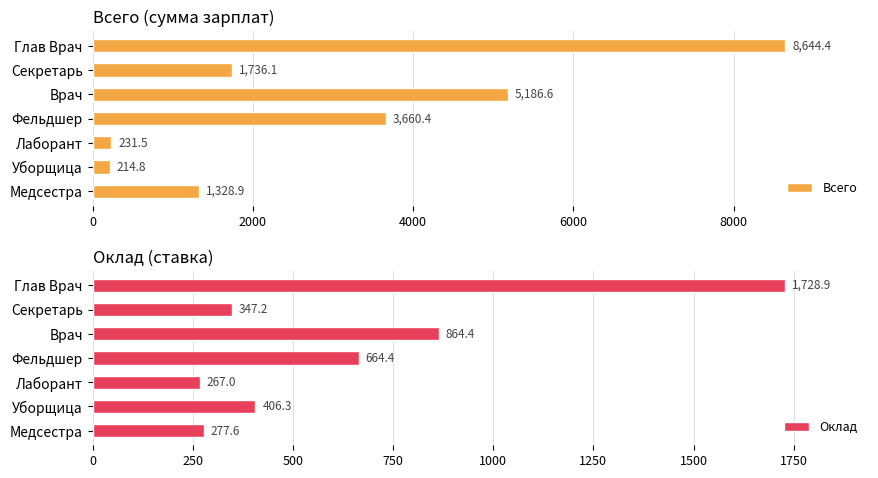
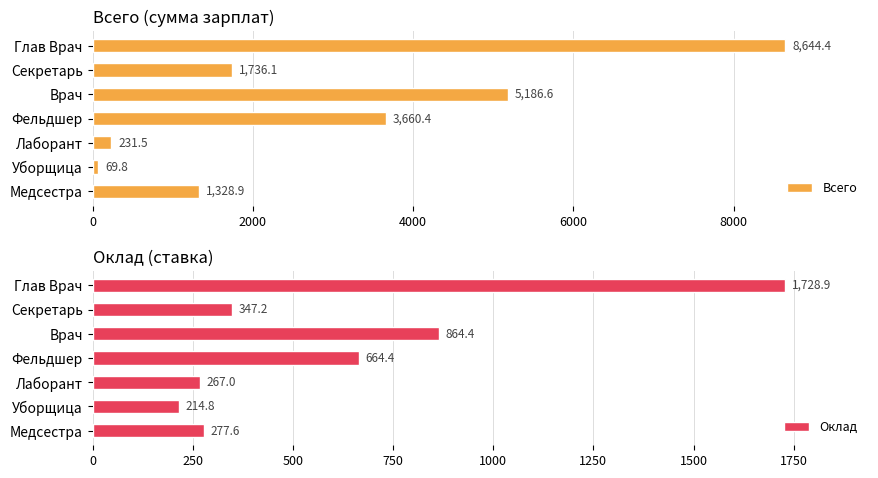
Всего (сумма зарплат), Уборщица: 214.8 -> 69.8
Оклад (ставка), Уборщица: 406.3 -> 214.8
